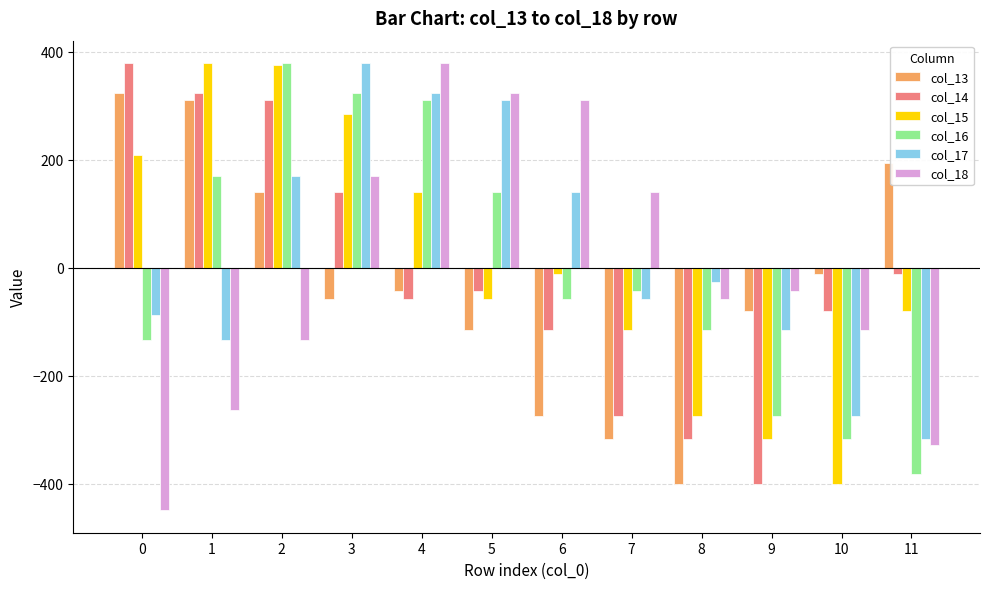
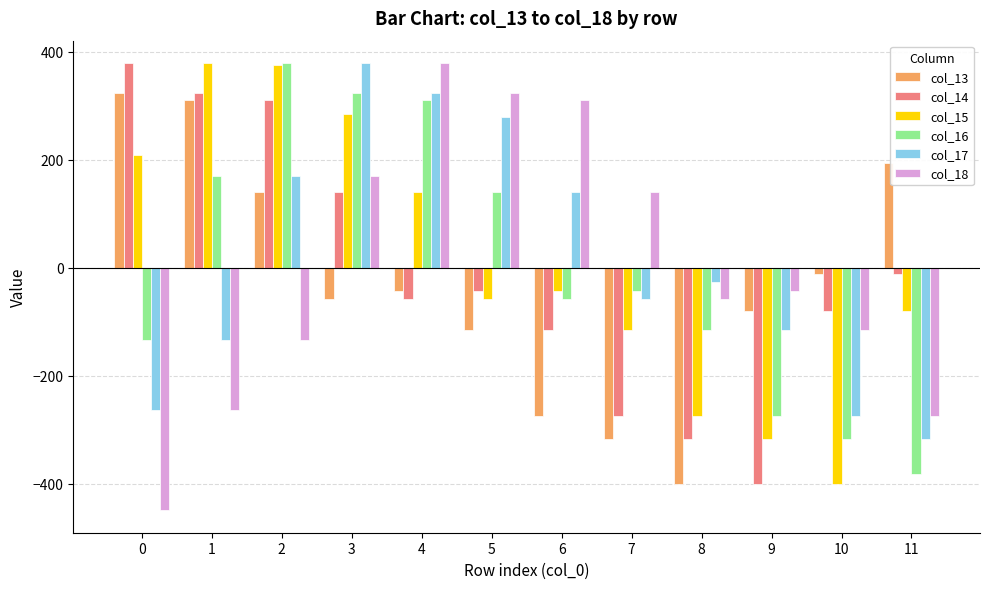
col_17, 0: -90 -> -260
col_17, 5: 310 -> 280
col_15, 6: -10 -> -40
col_18, 11: -330 -> -270
